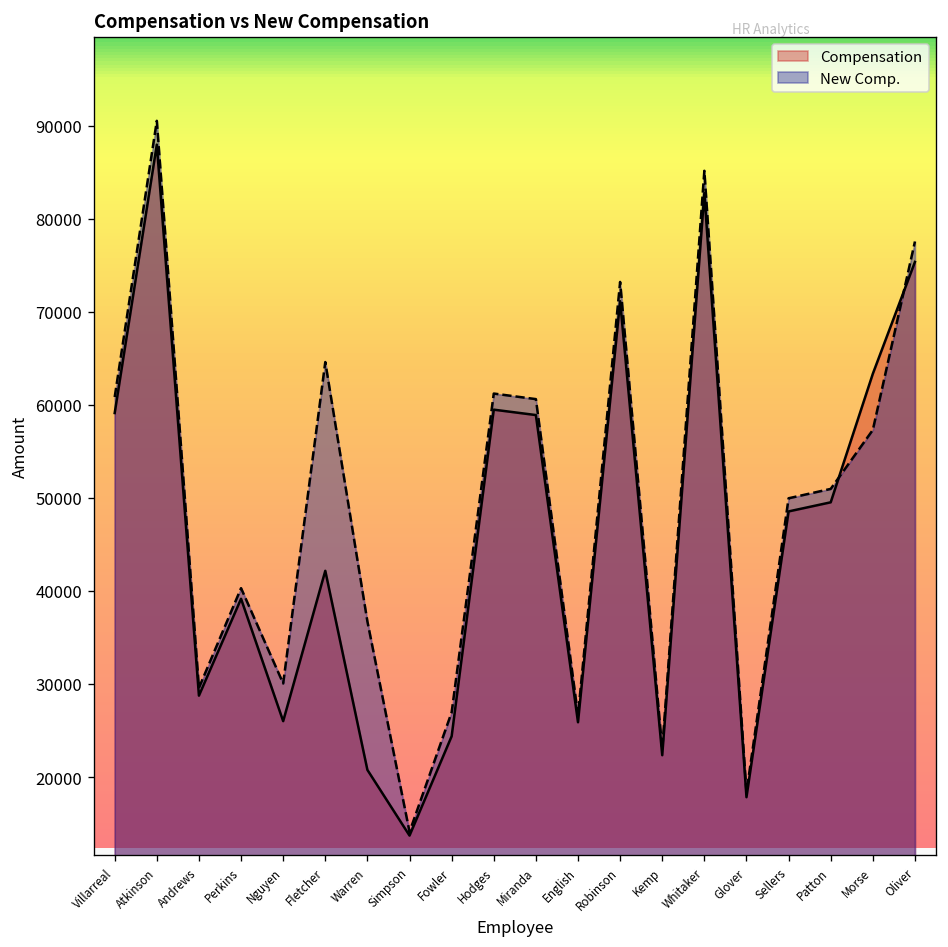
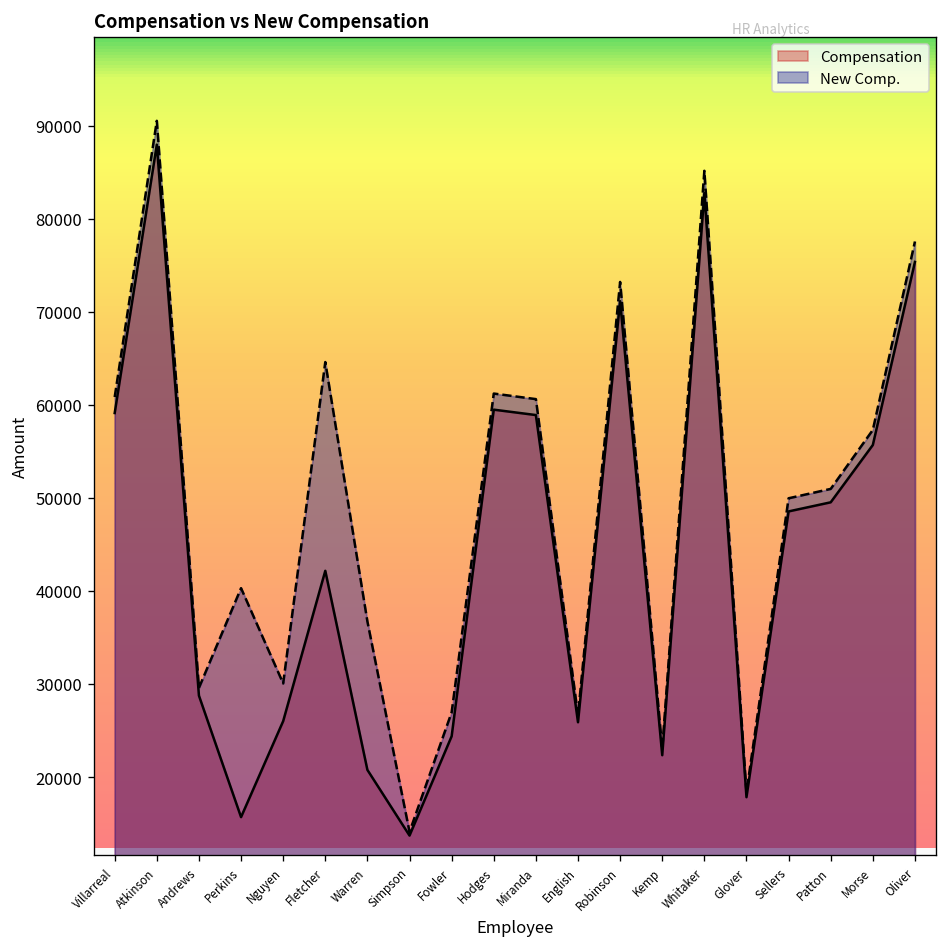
Compensation, Perkins: 39000 -> 16000
Compensation, Morse: 63000 -> 56000
